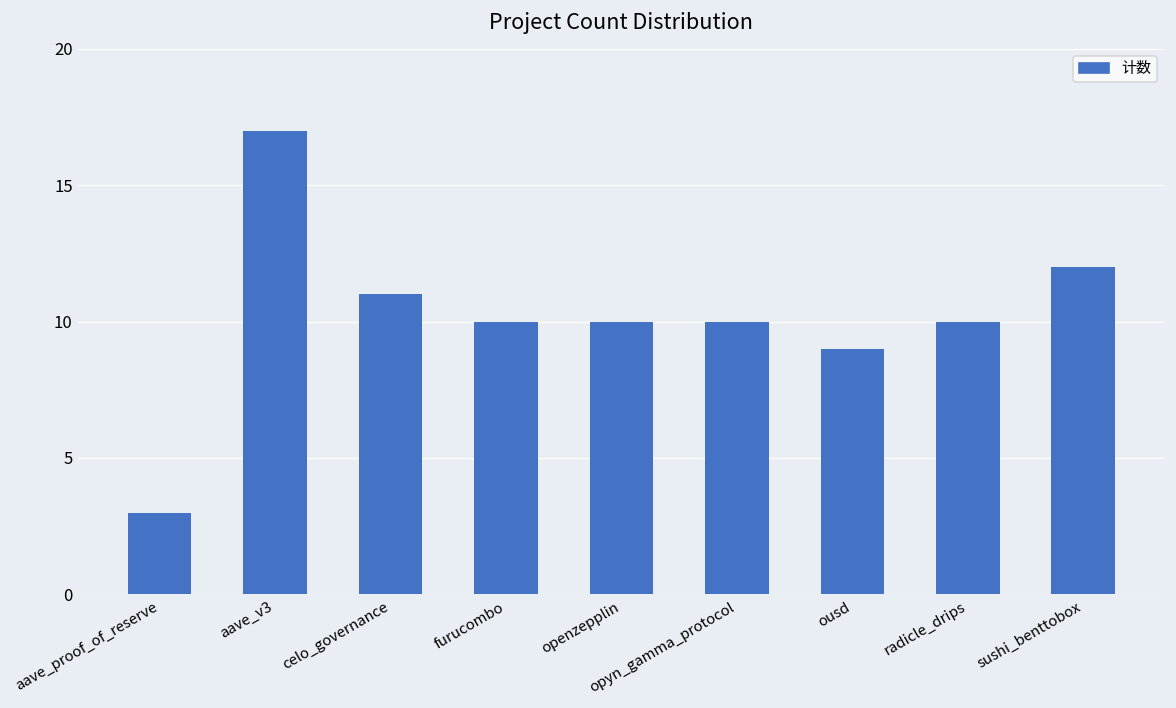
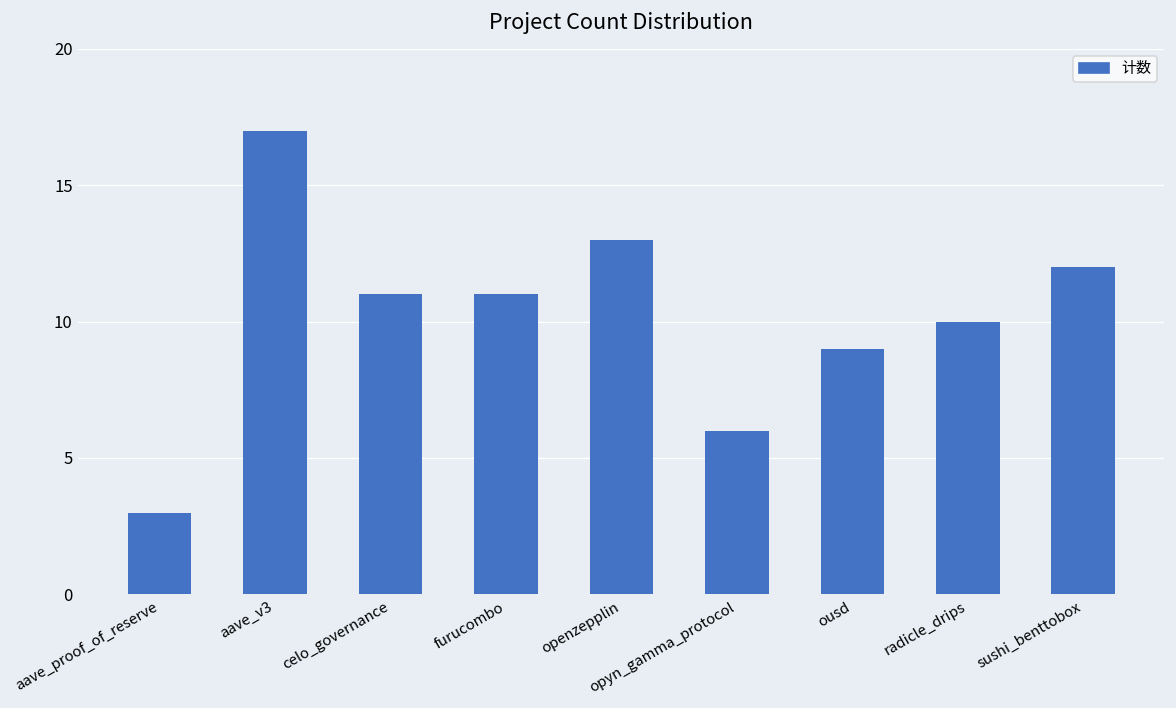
furucombo: 10 -> 11
openzepplin: 10 -> 13
opyn_gamma_protocol: 10 -> 6
